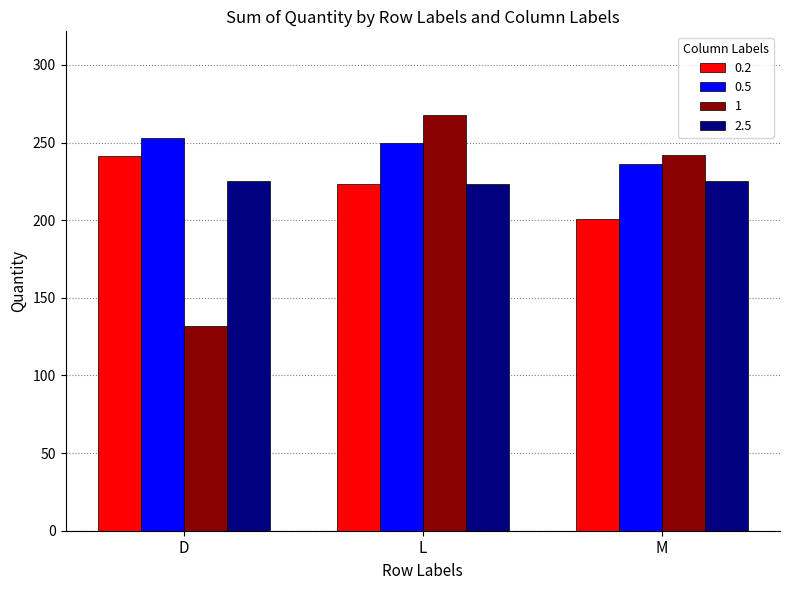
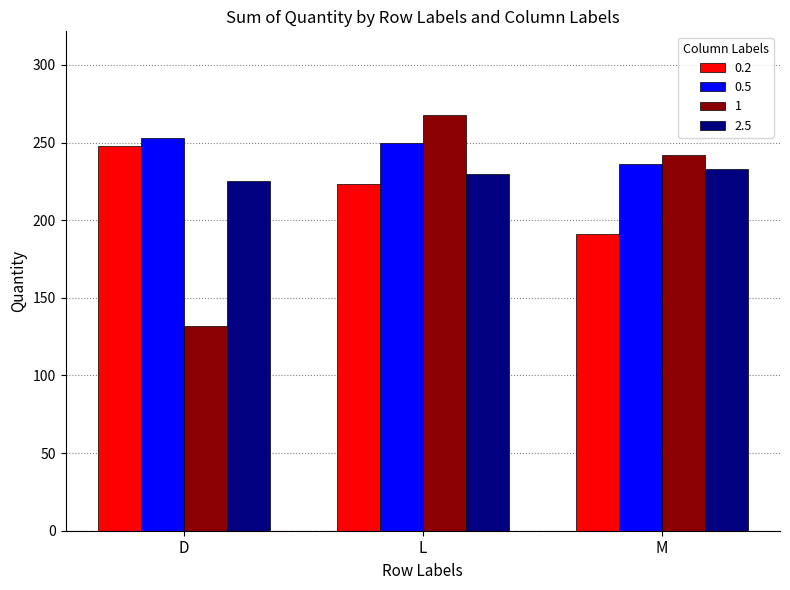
0.2, D: 241 -> 248
2.5, L: 223 -> 230
0.2, M: 201 -> 191
2.5, M: 225 -> 233
